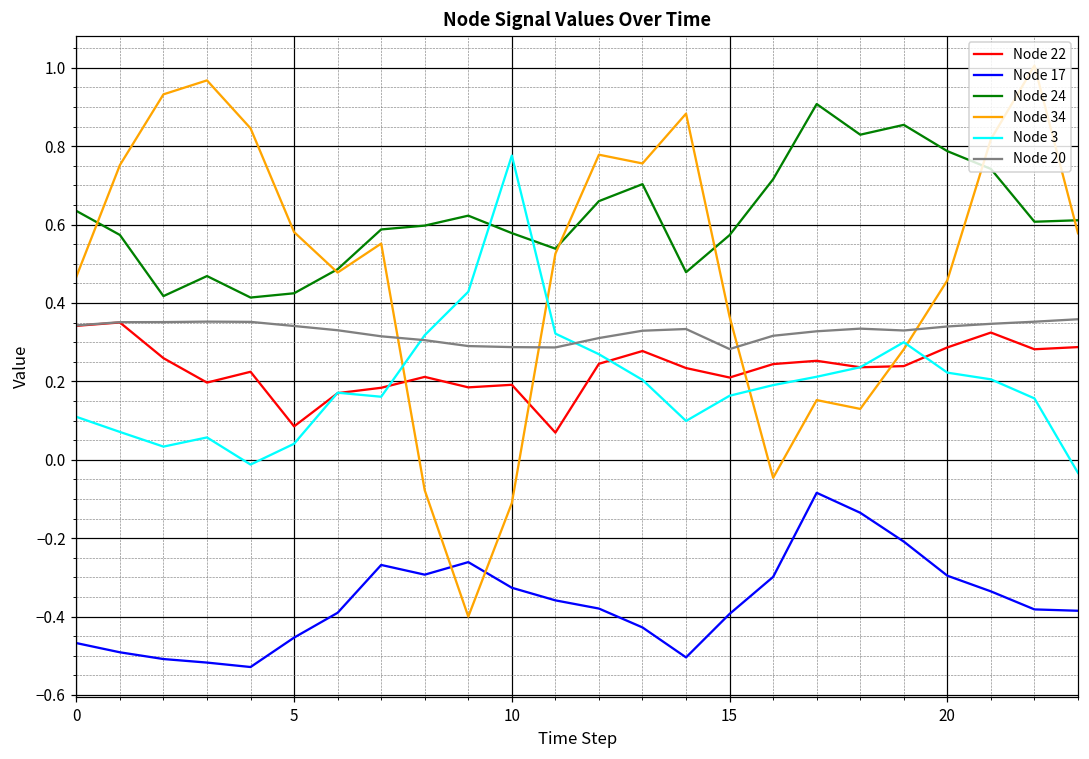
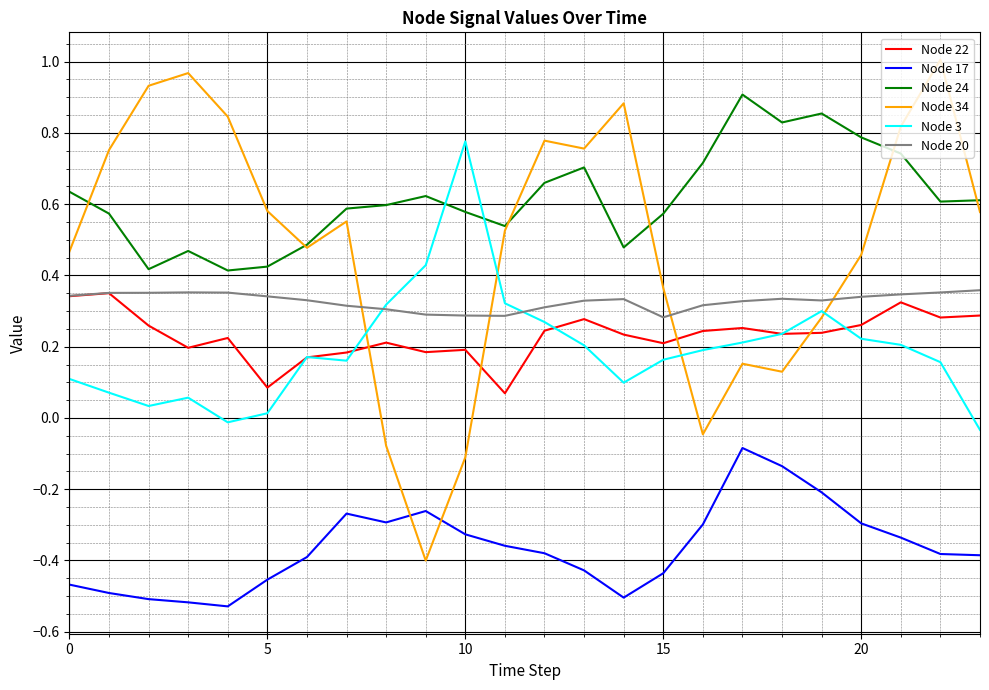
Node 3, 5: 0.04 -> 0.01
Node 17, 15: -0.39 -> -0.44
Node 22, 20: 0.29 -> 0.26
